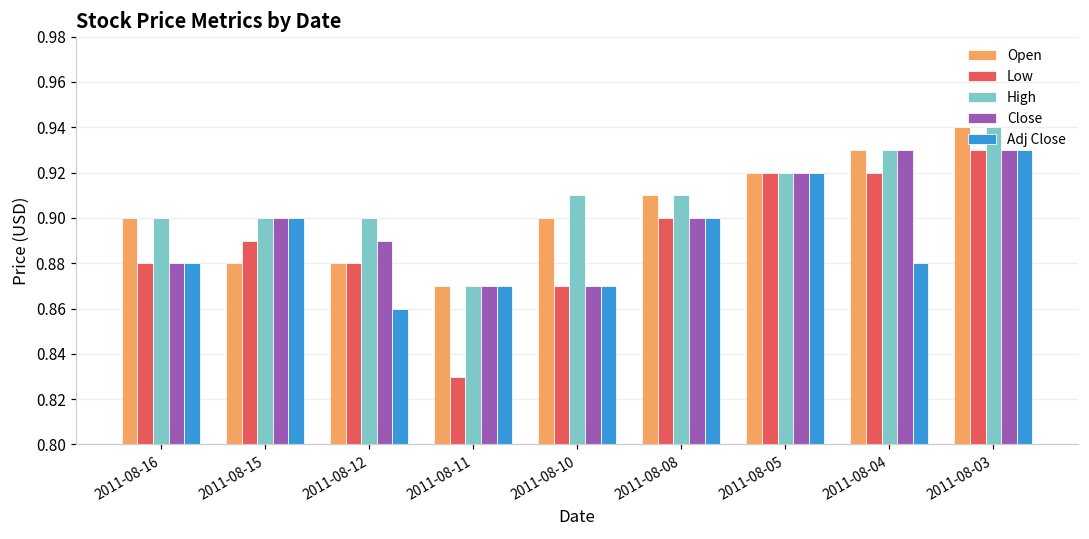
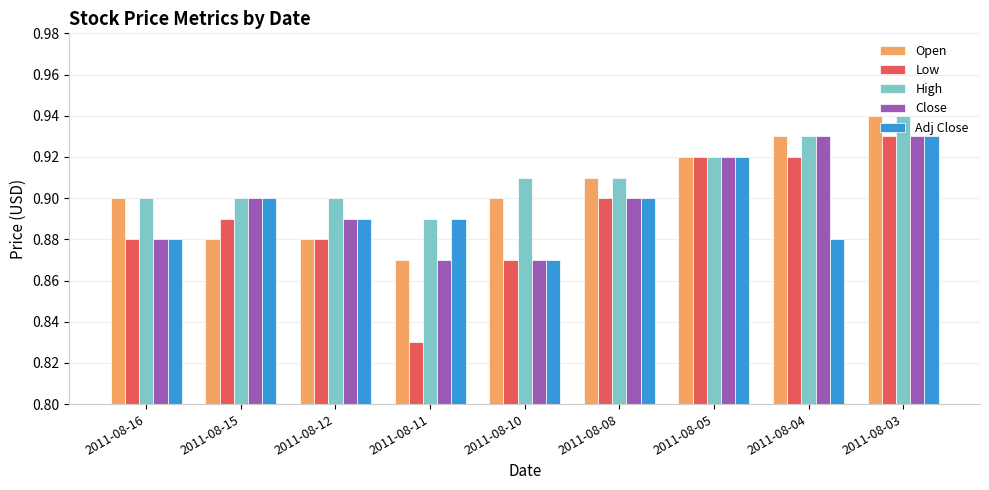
Adj Close, 2011-08-12: 0.86 -> 0.89
High, 2011-08-11: 0.87 -> 0.89
Adj Close, 2011-08-11: 0.87 -> 0.89
